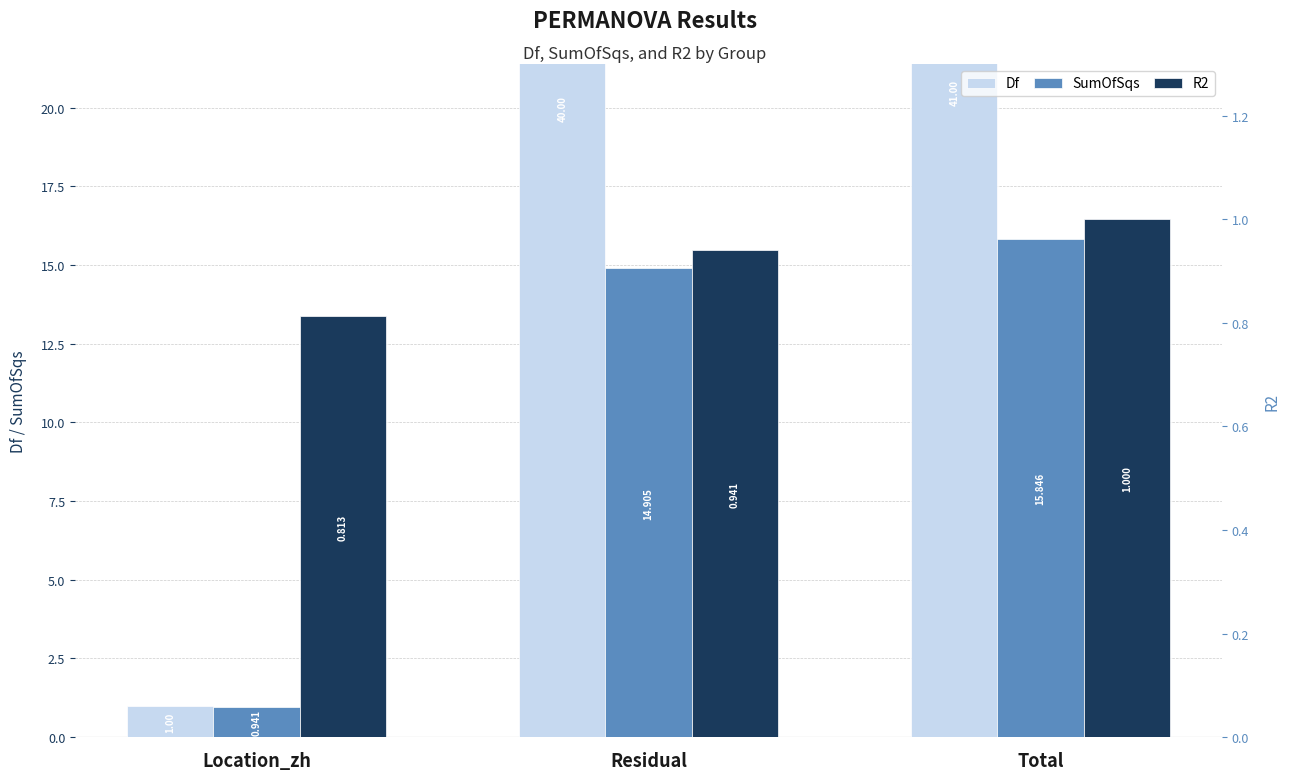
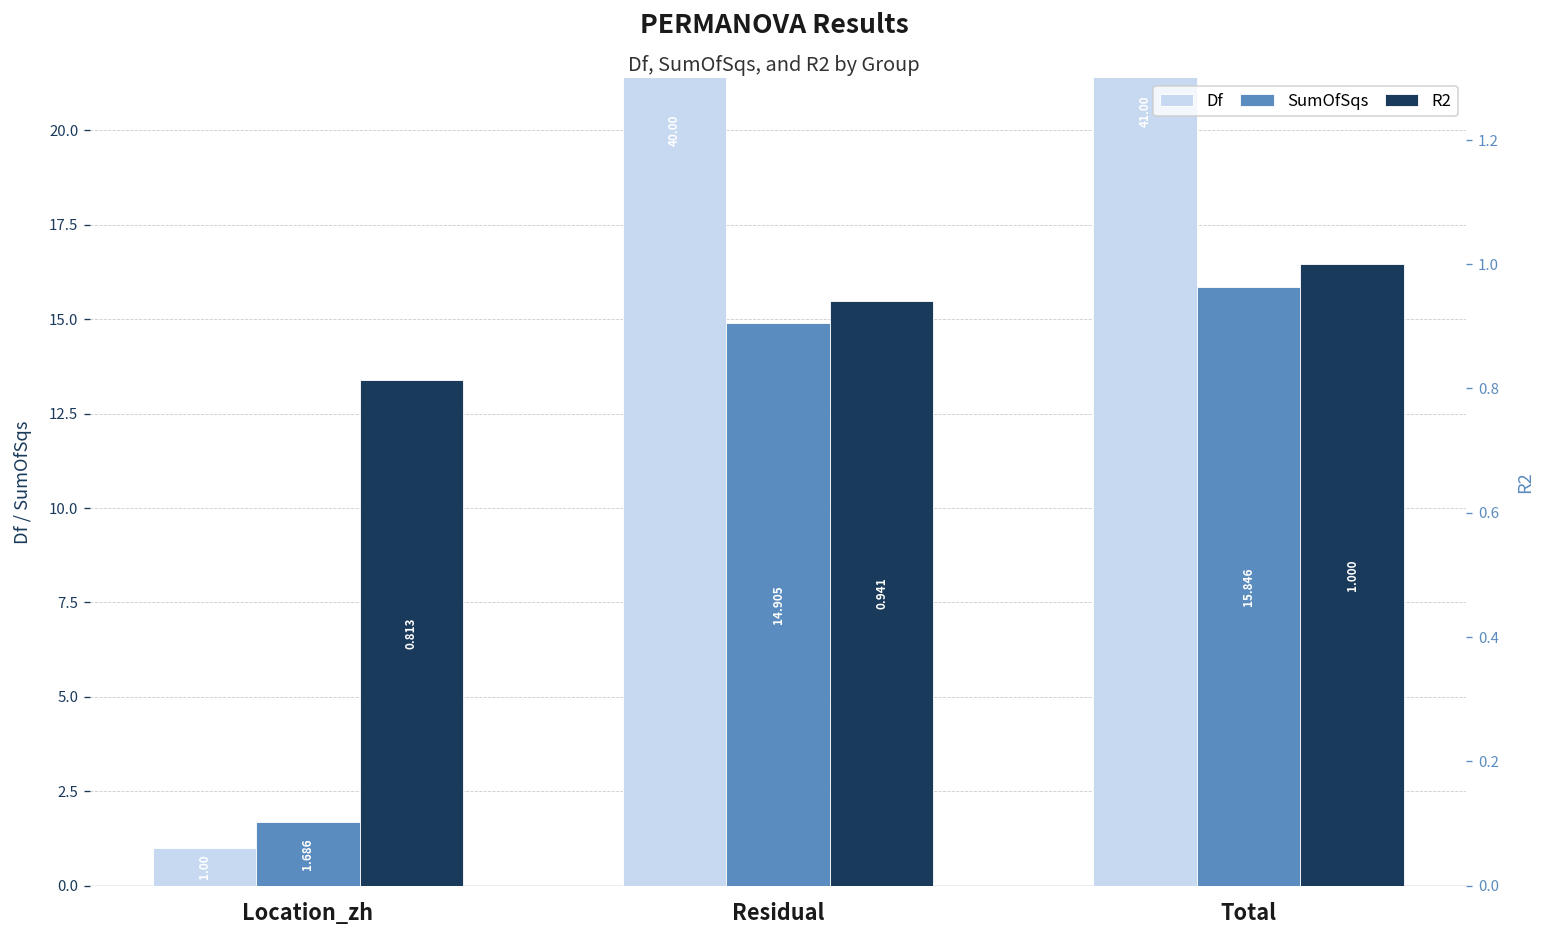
SumOfSqs, Location_zh: 0.941 -> 1.686
